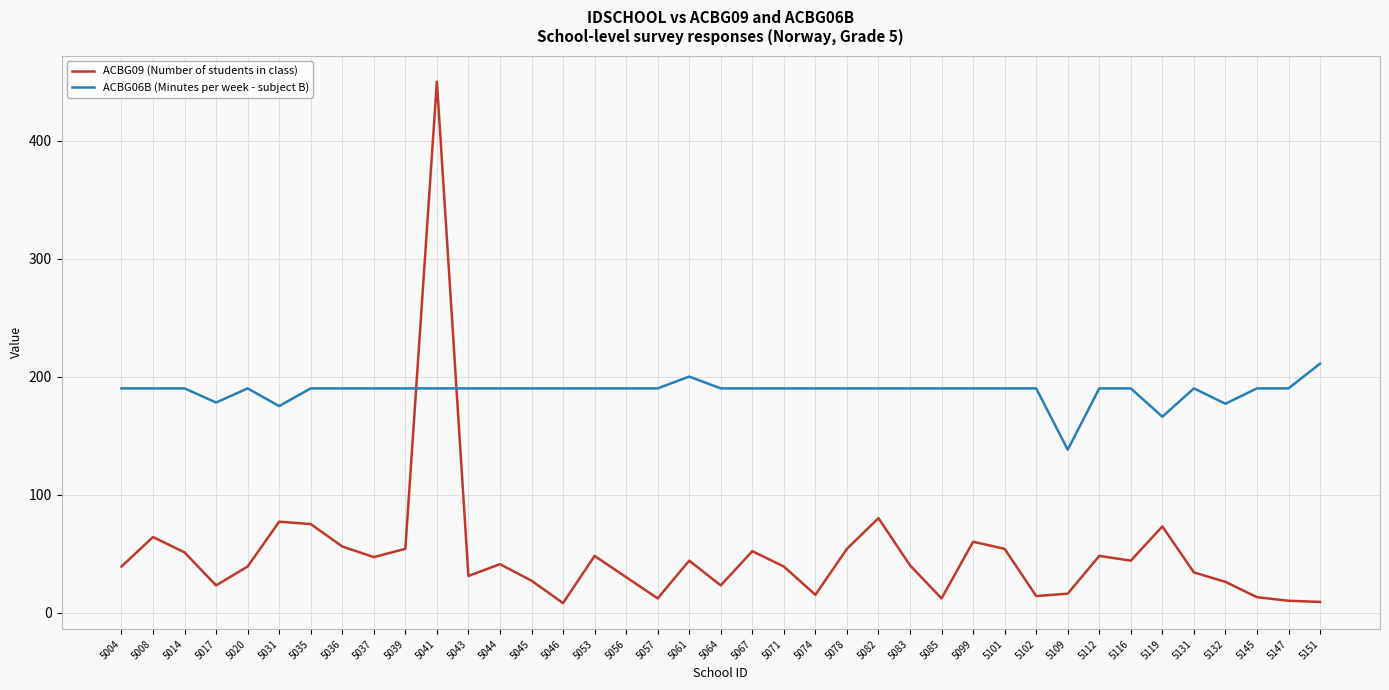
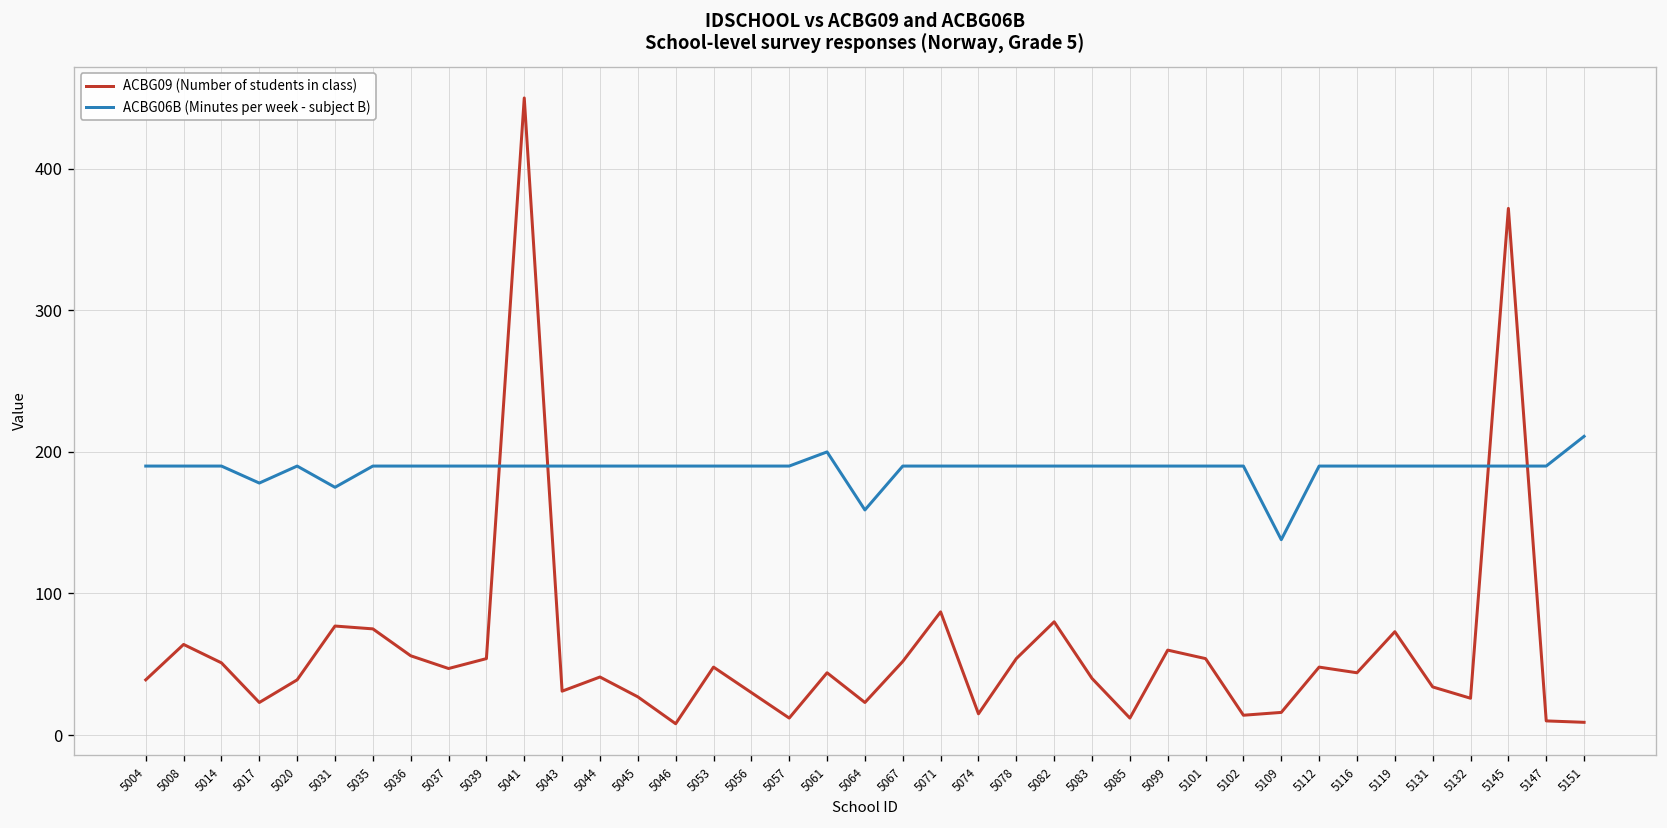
ACBG06B (Minutes per week - subject B), 5064: 190 -> 159
ACBG09 (Number of students in class), 5071: 39 -> 87
ACBG06B (Minutes per week - subject B), 5119: 166 -> 190
ACBG06B (Minutes per week - subject B), 5132: 177 -> 190
ACBG09 (Number of students in class), 5145: 13 -> 372
